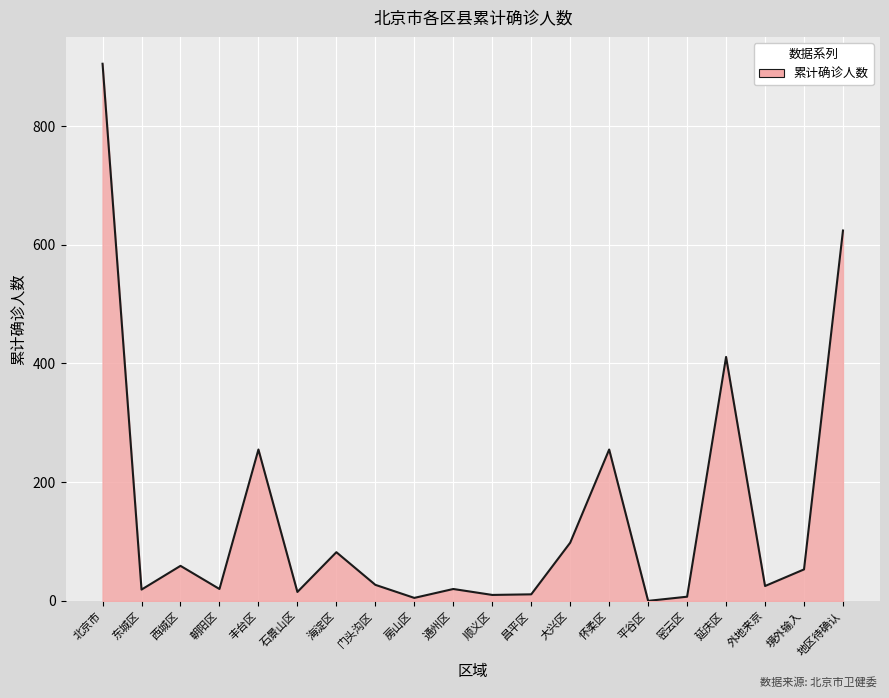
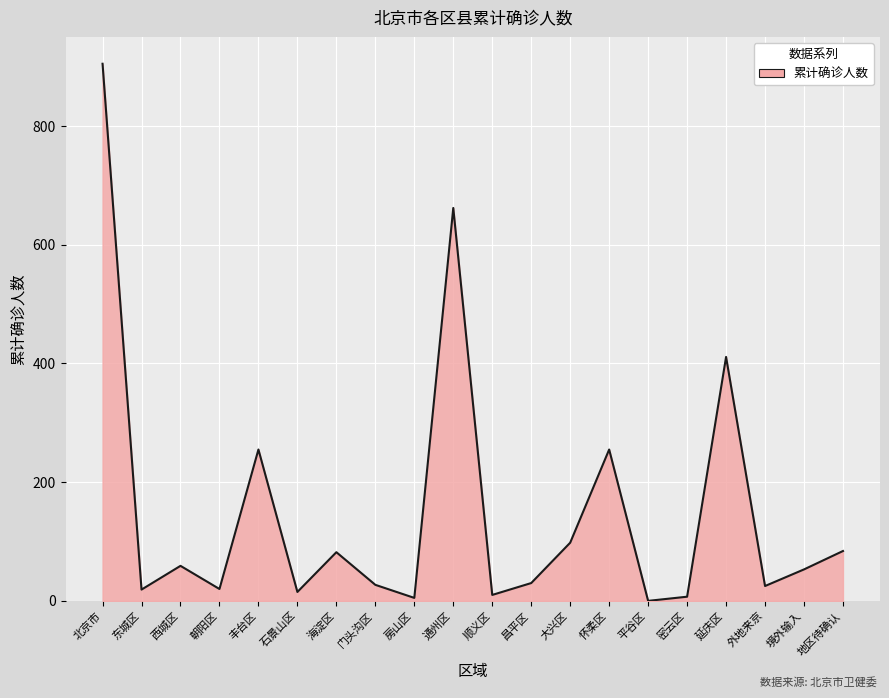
通州区: 20 -> 660
昌平区: 10 -> 30
地区待确认: 620 -> 80
